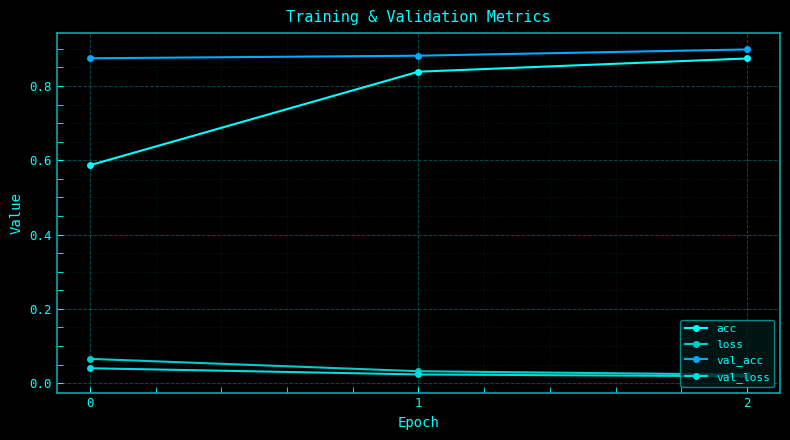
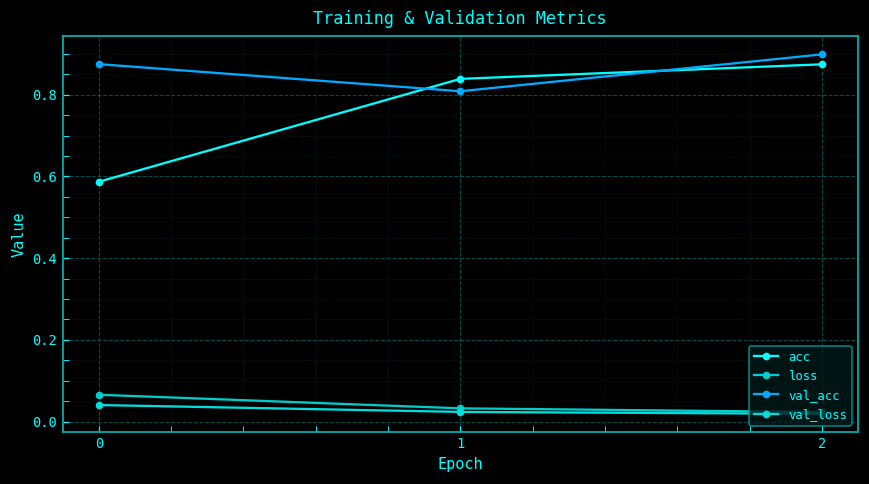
val_acc, 1: 0.88 -> 0.81
